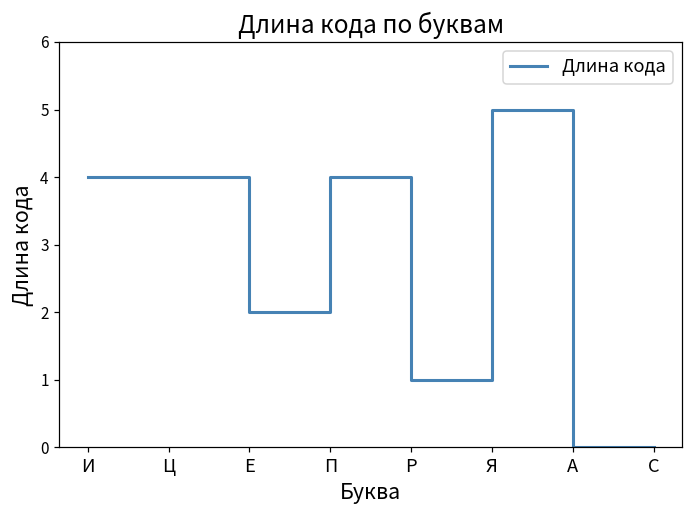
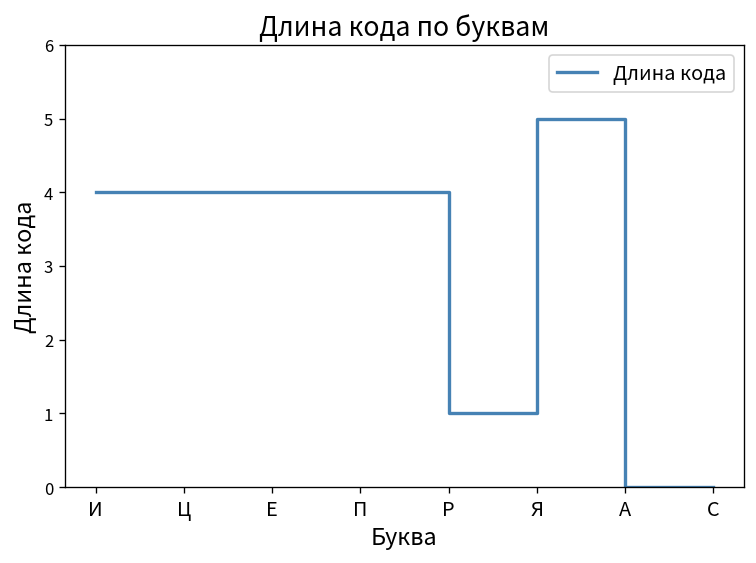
Е: 2 -> 4
